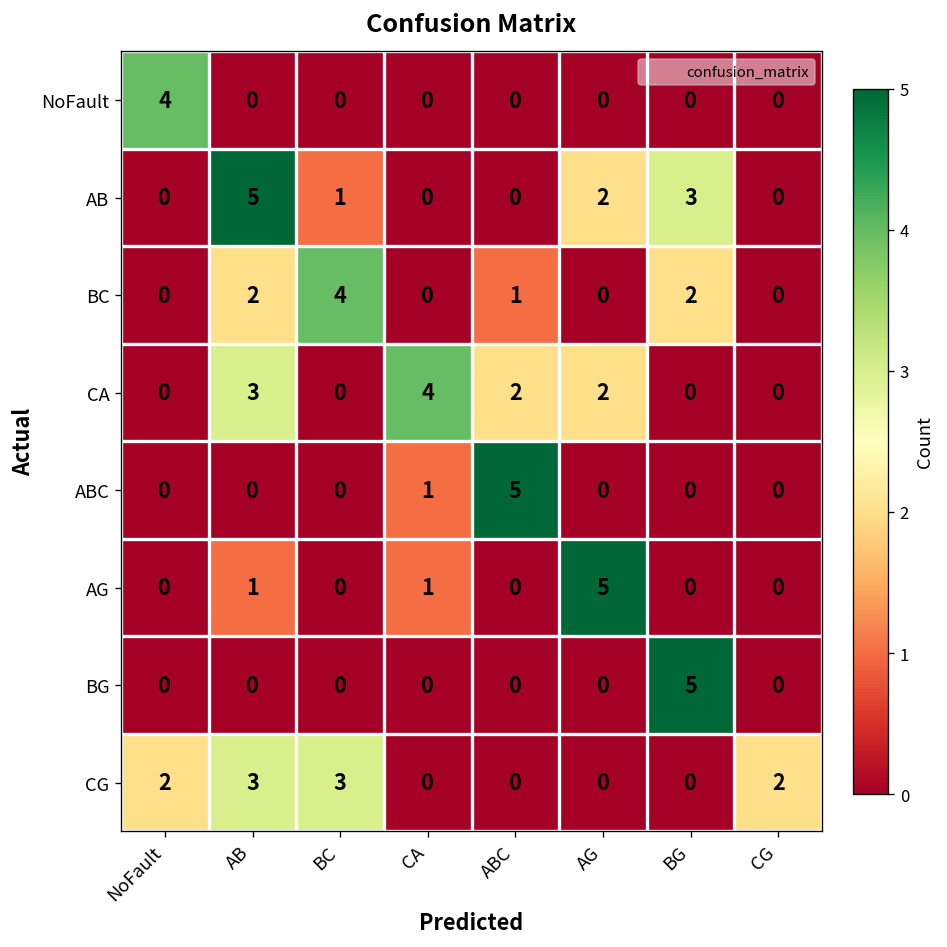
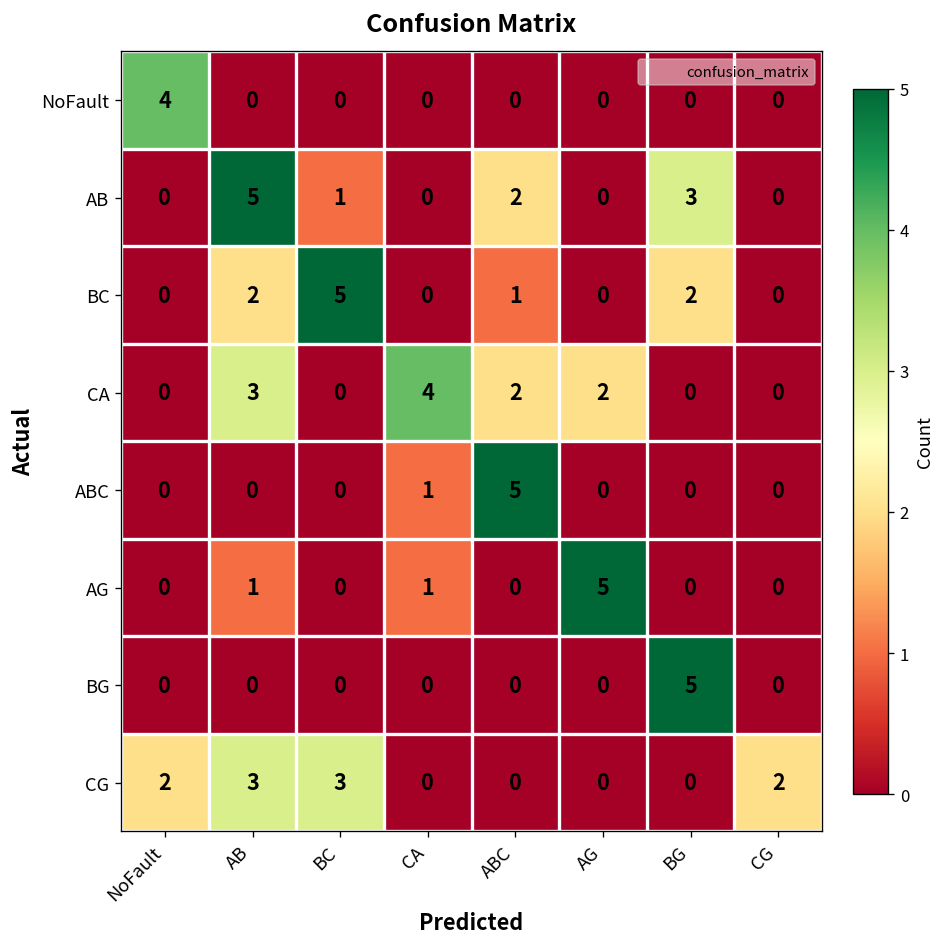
AB, ABC: 0 -> 2
AB, AG: 2 -> 0
BC, BC: 4 -> 5
